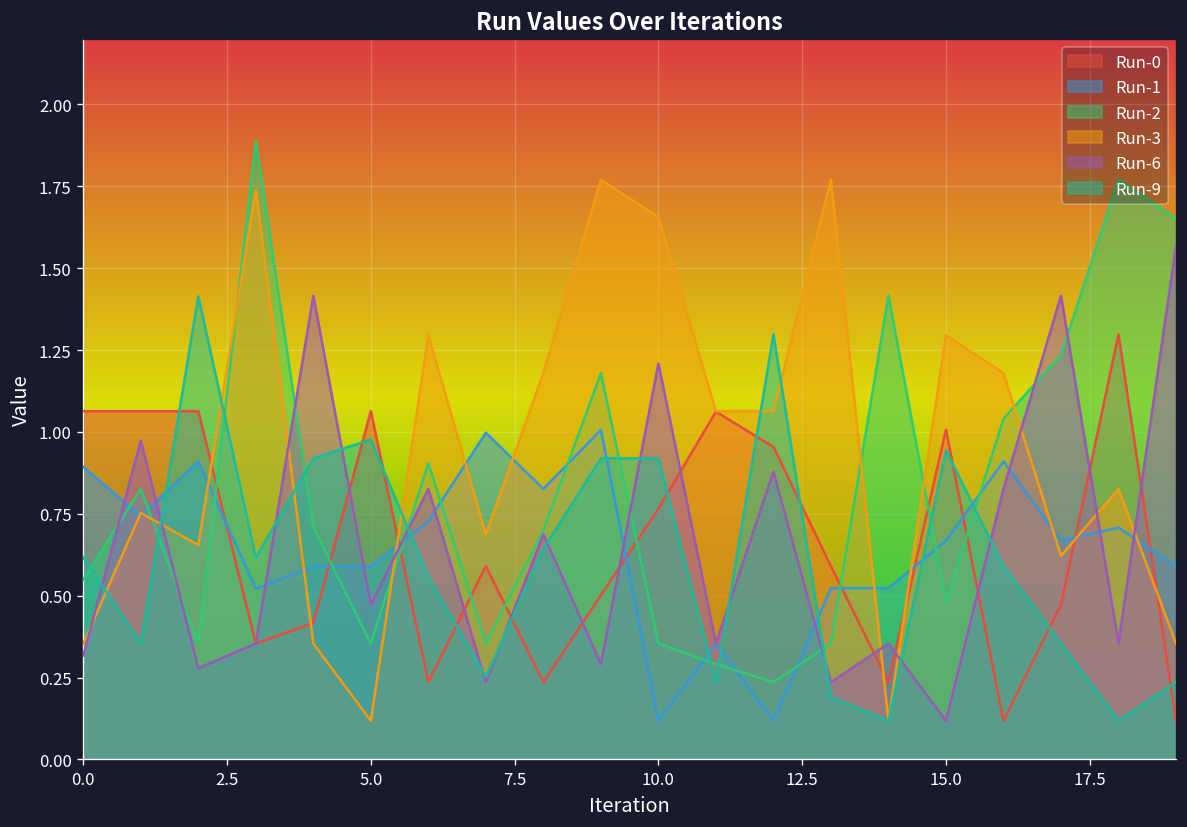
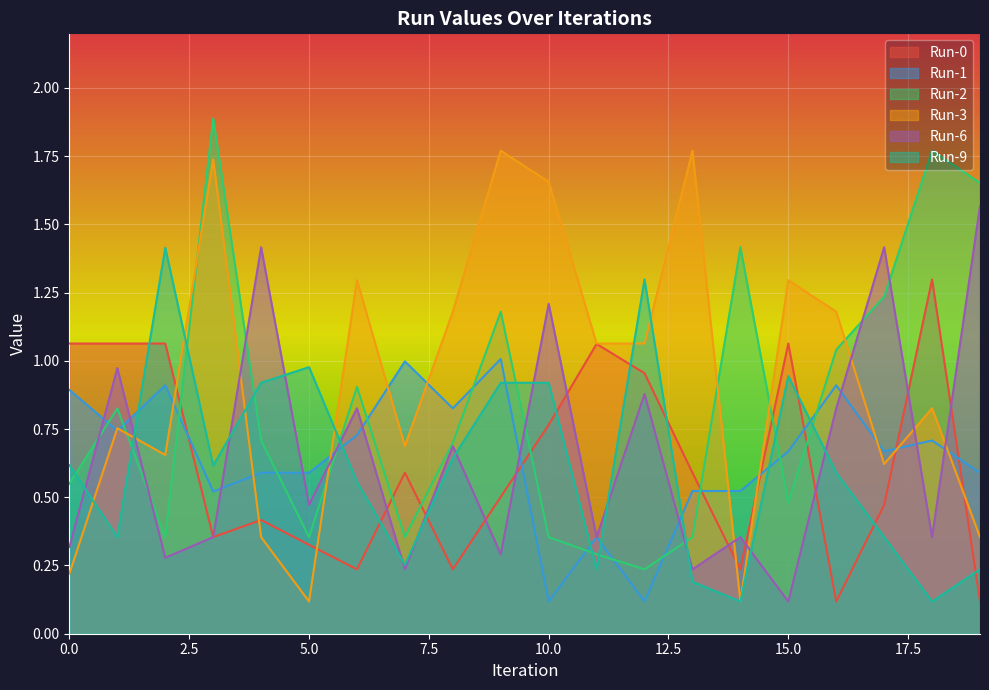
Run-3, 0.0: 0.35 -> 0.22
Run-0, 5.0: 1.06 -> 0.33
Run-0, 15.0: 1.01 -> 1.06
